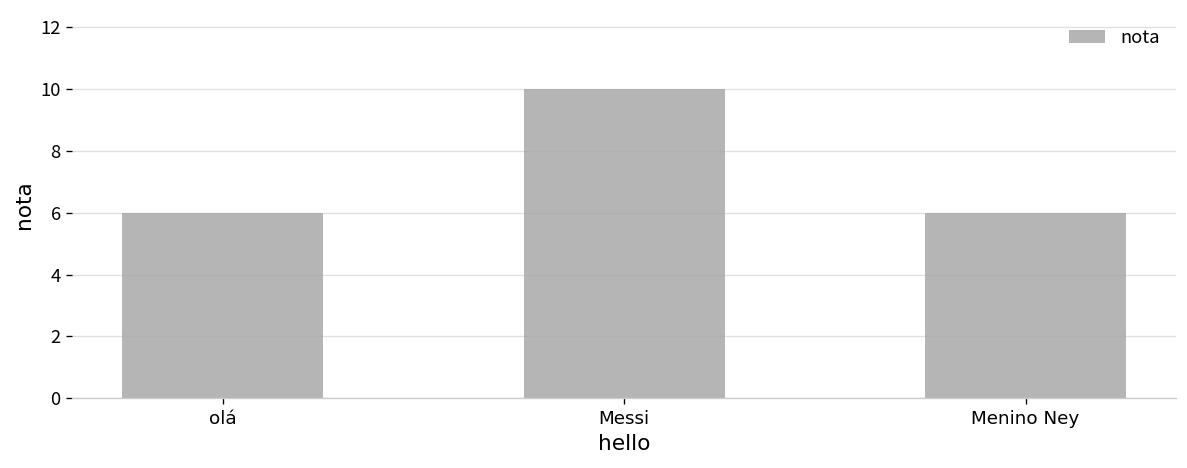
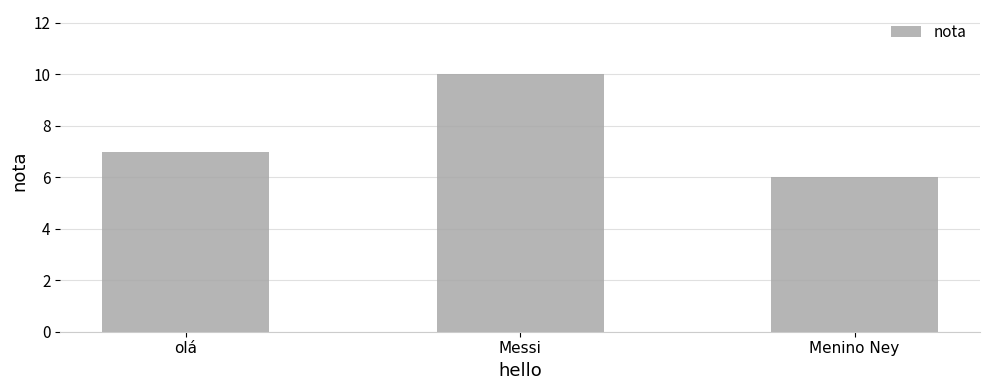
olá: 6 -> 7
